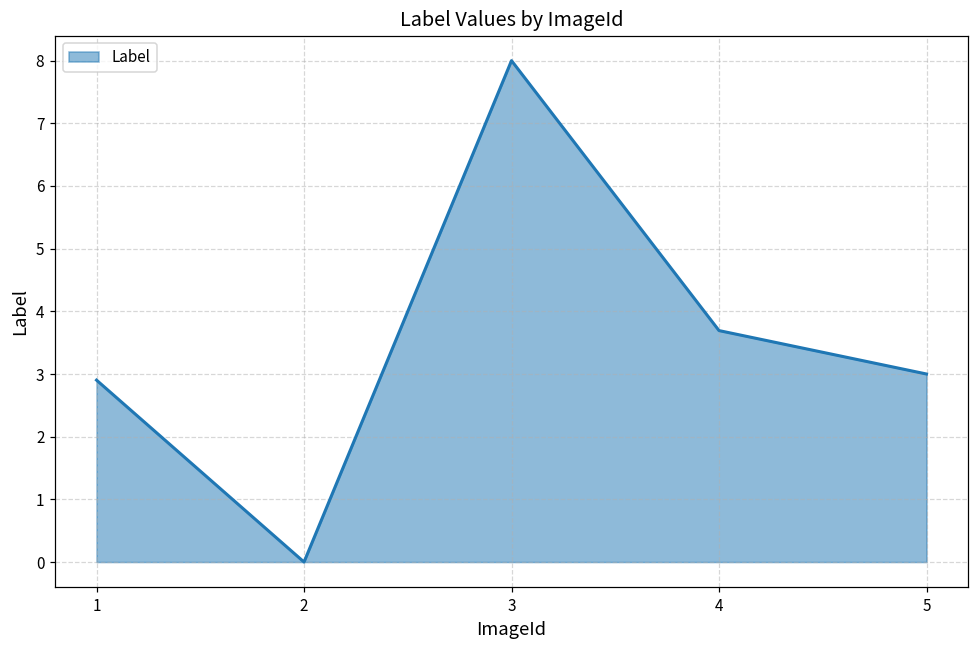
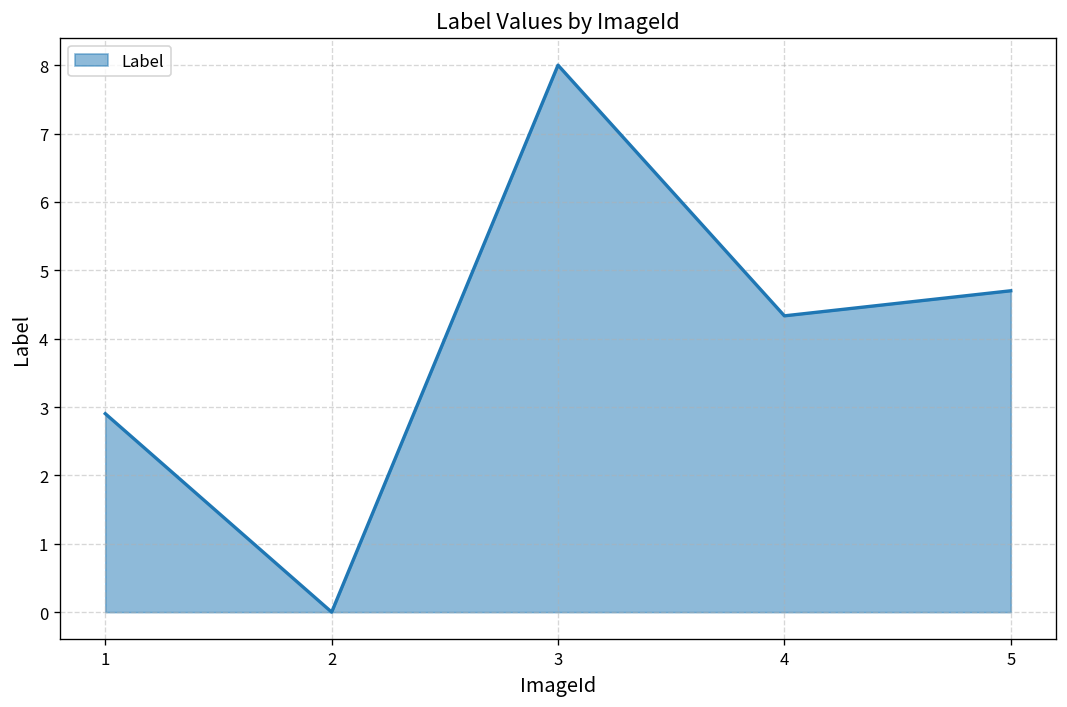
4: 3.7 -> 4.3
5: 3.0 -> 4.7
